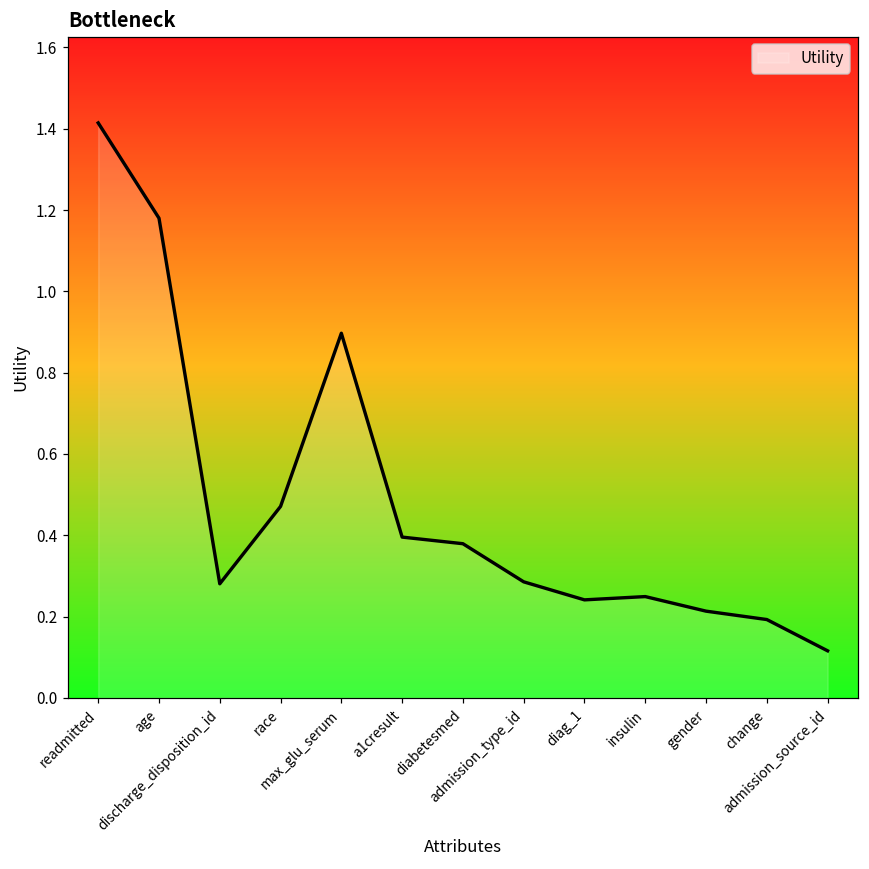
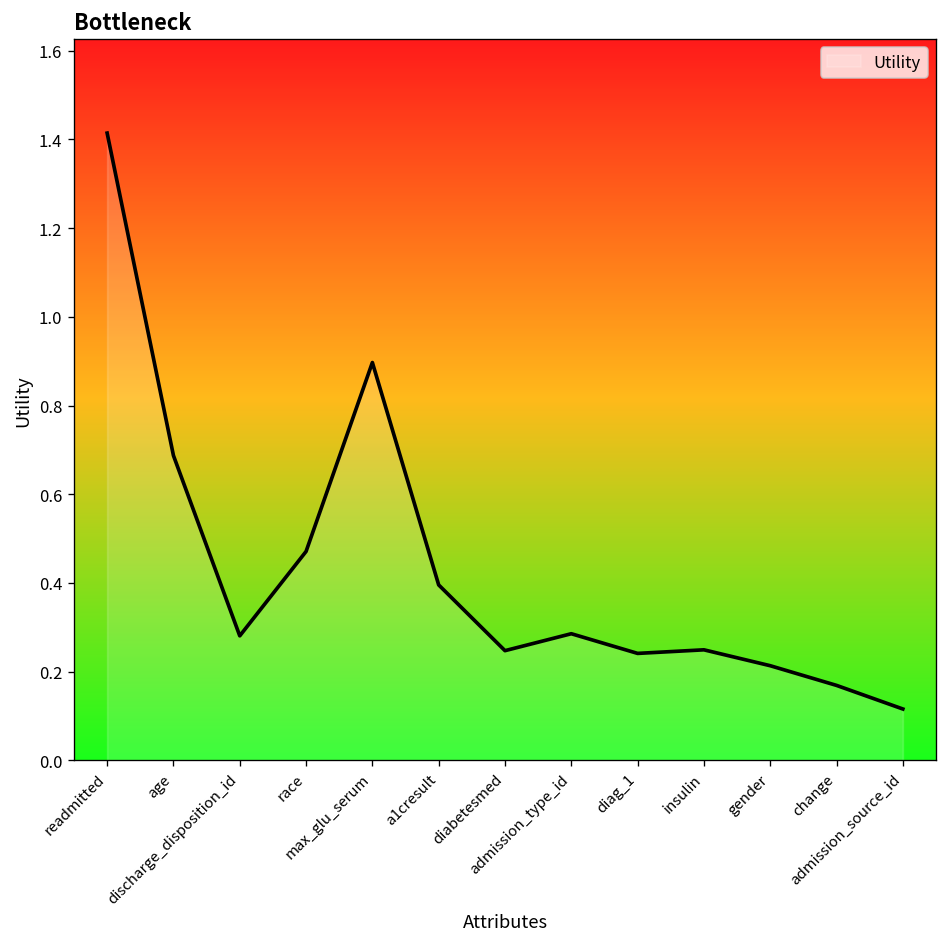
age: 1.18 -> 0.69
diabetesmed: 0.38 -> 0.25
change: 0.19 -> 0.17
